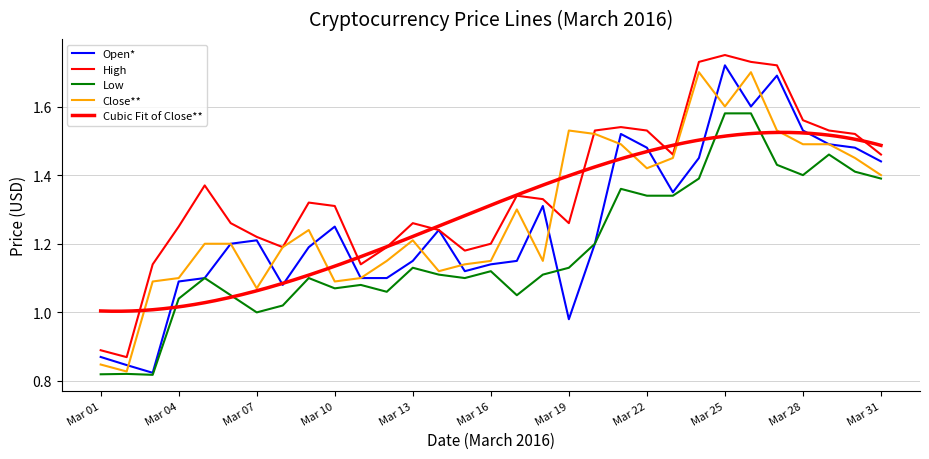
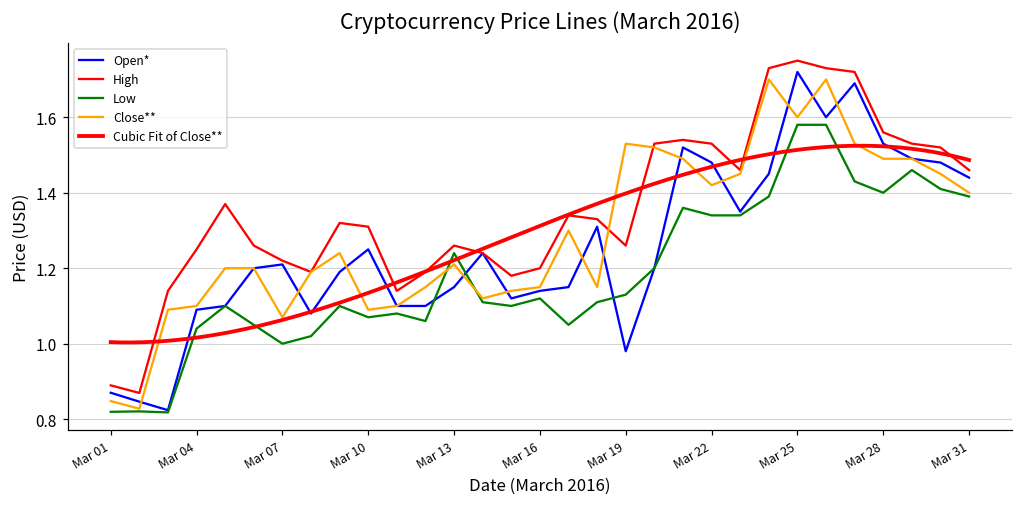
Low, Mar 13: 1.13 -> 1.24
